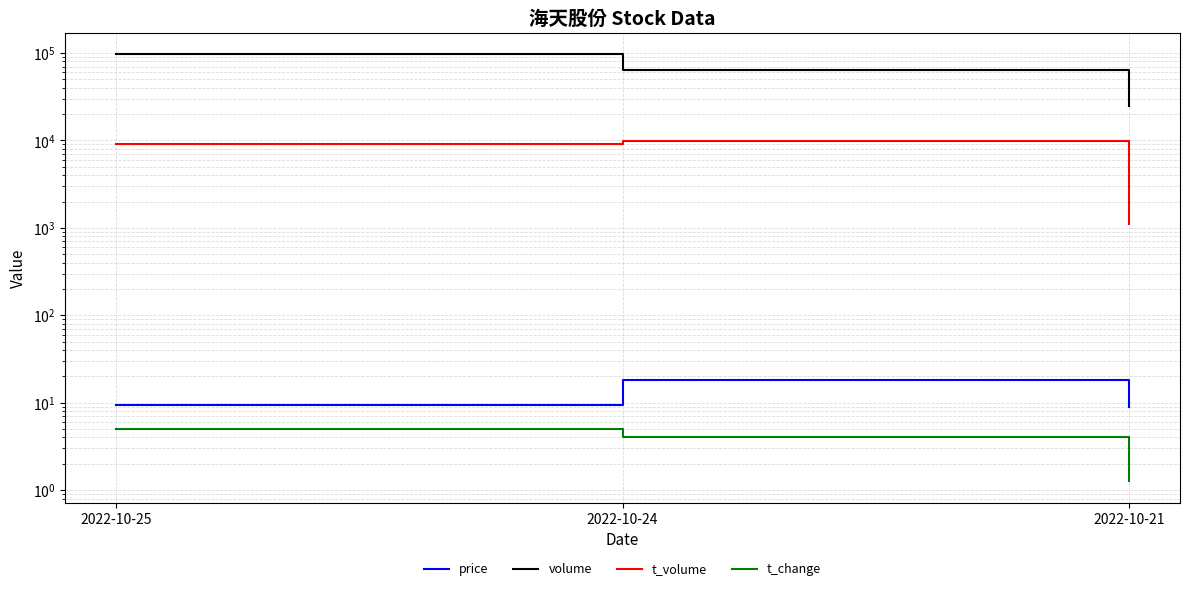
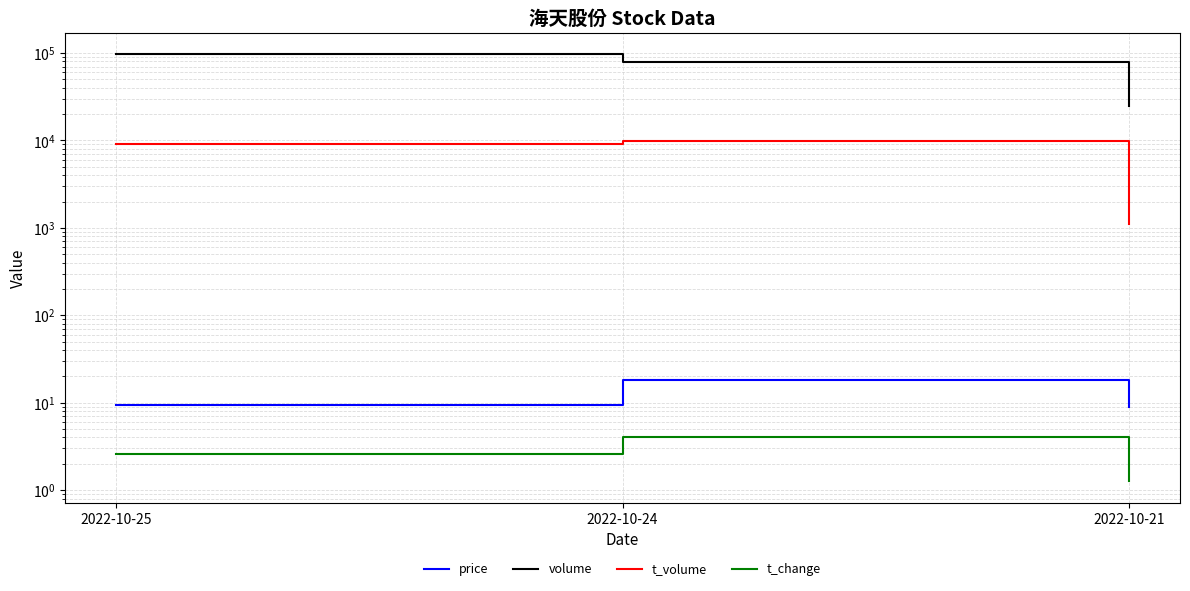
t_change, 2022-10-25: 5 -> 2.6
volume, 2022-10-24: 60000 -> 80000
